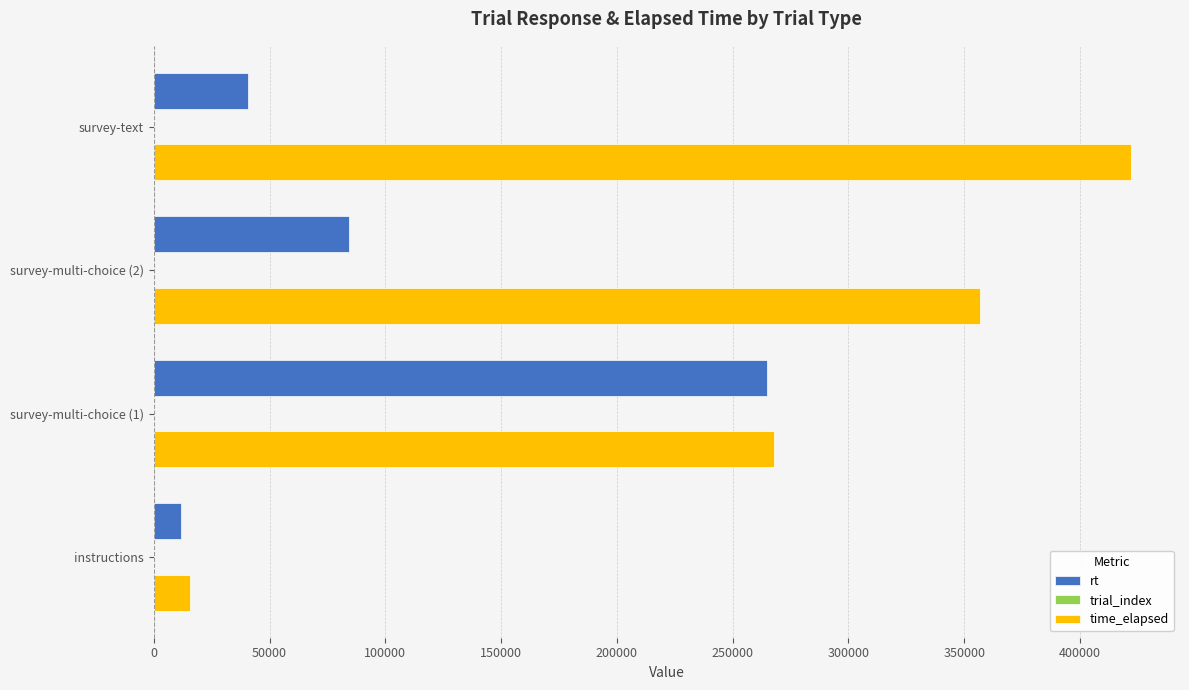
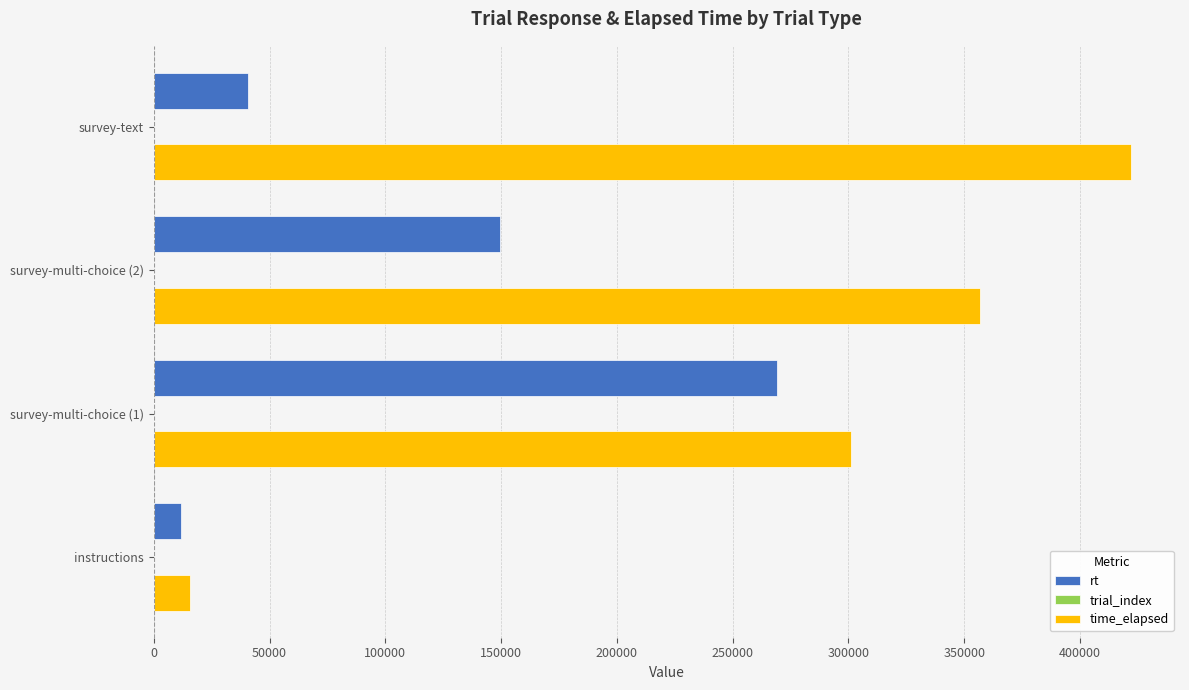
rt, survey-multi-choice (2): 84000 -> 149000
rt, survey-multi-choice (1): 265000 -> 269000
time_elapsed, survey-multi-choice (1): 268000 -> 301000
